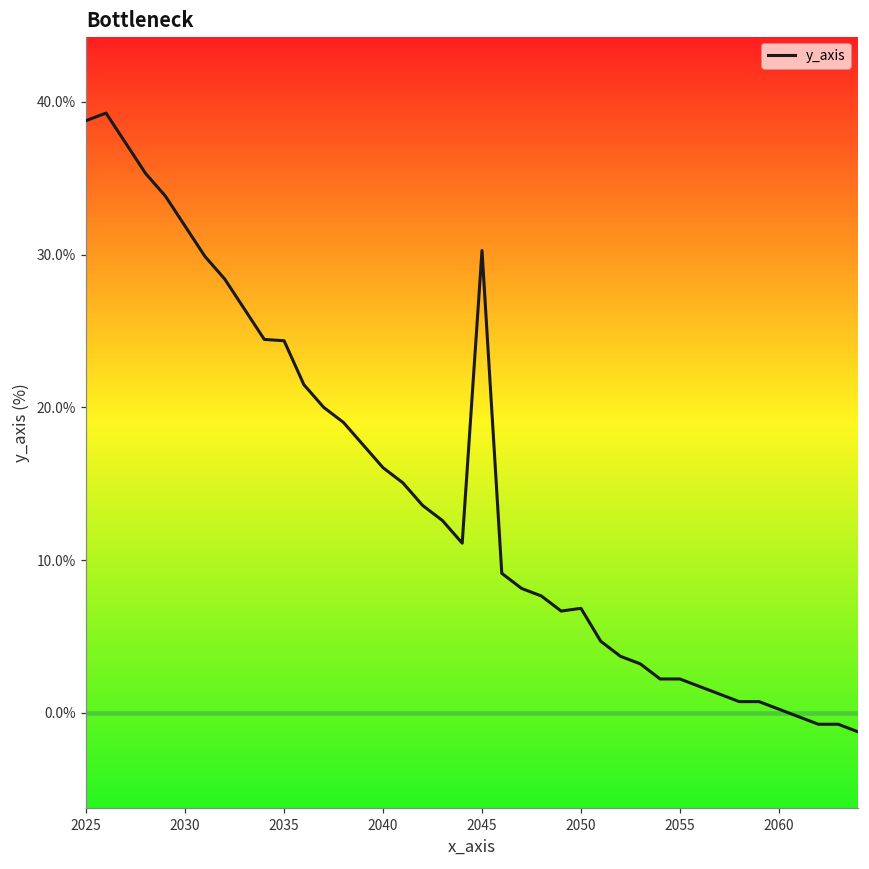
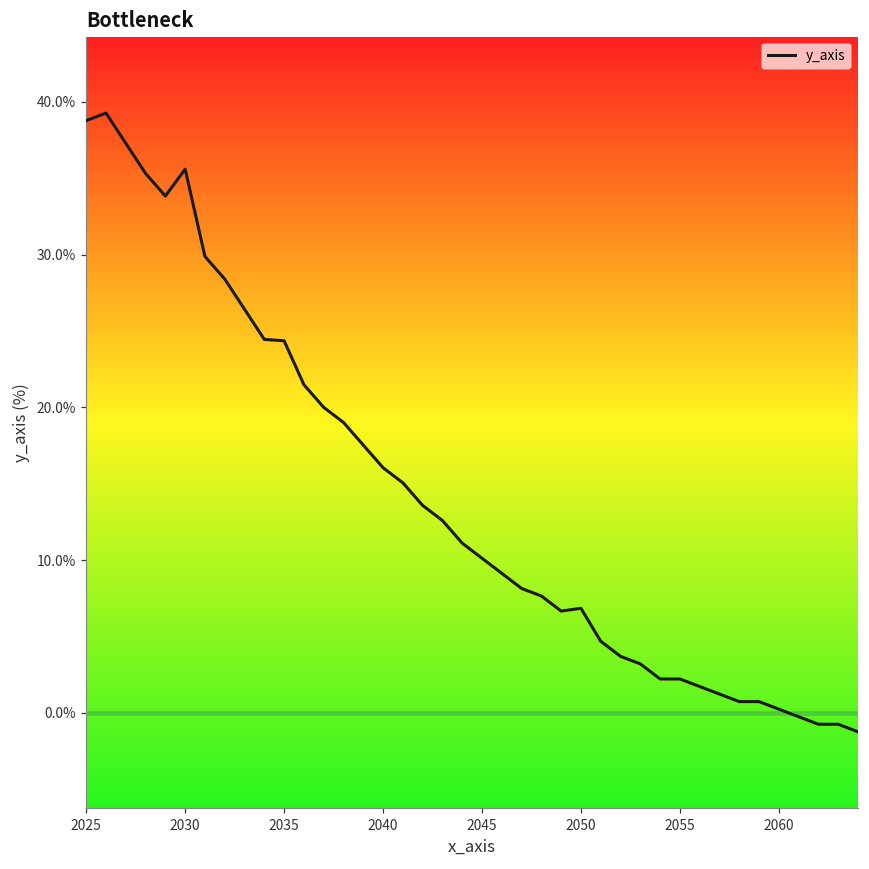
2030: 31.9% -> 35.6%
2045: 30.3% -> 10.1%
